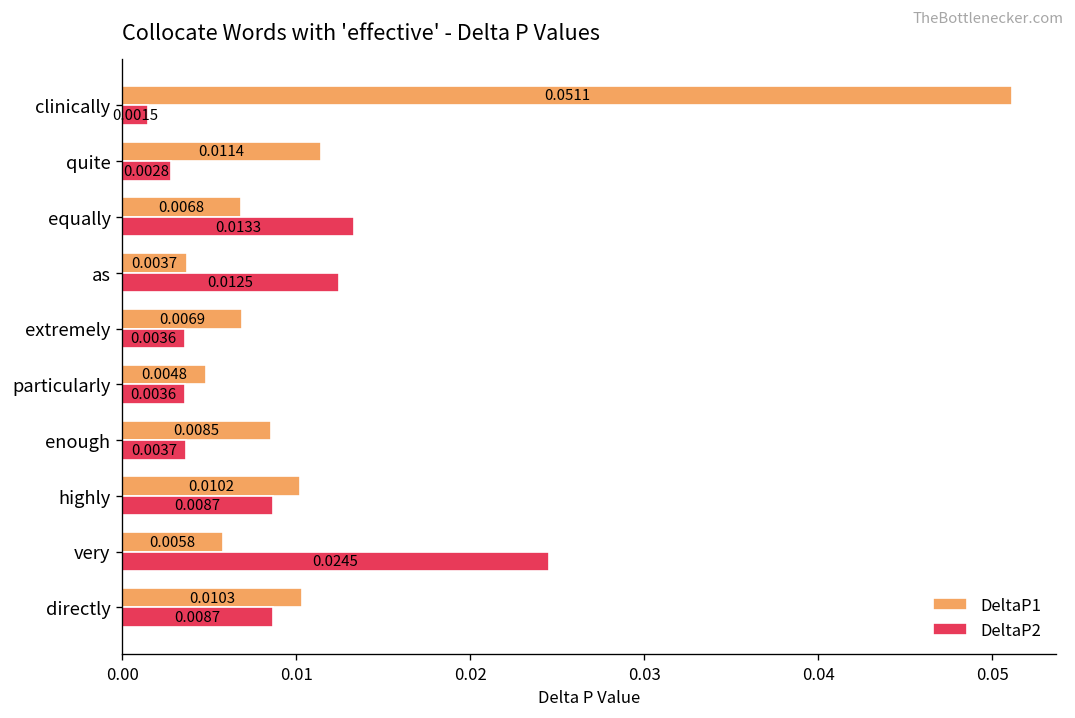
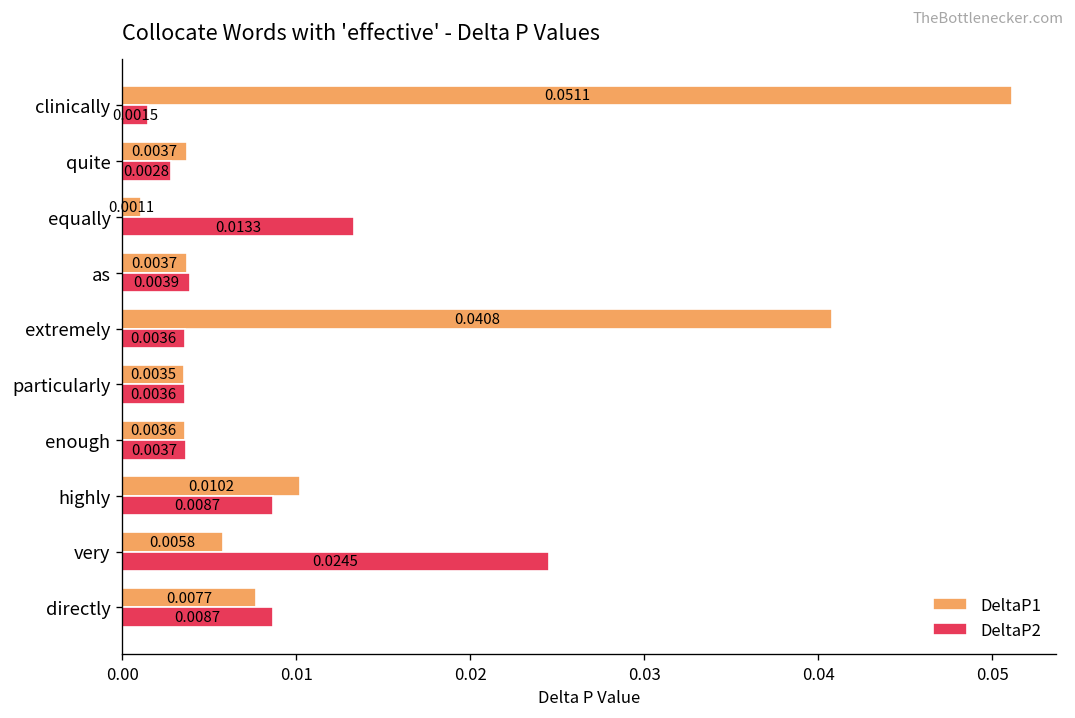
DeltaP1, quite: 0.0114 -> 0.0037
DeltaP1, equally: 0.0068 -> 0.0011
DeltaP2, as: 0.0125 -> 0.0039
DeltaP1, extremely: 0.0069 -> 0.0408
DeltaP1, particularly: 0.0048 -> 0.0035
DeltaP1, enough: 0.0085 -> 0.0036
DeltaP1, directly: 0.0103 -> 0.0077
